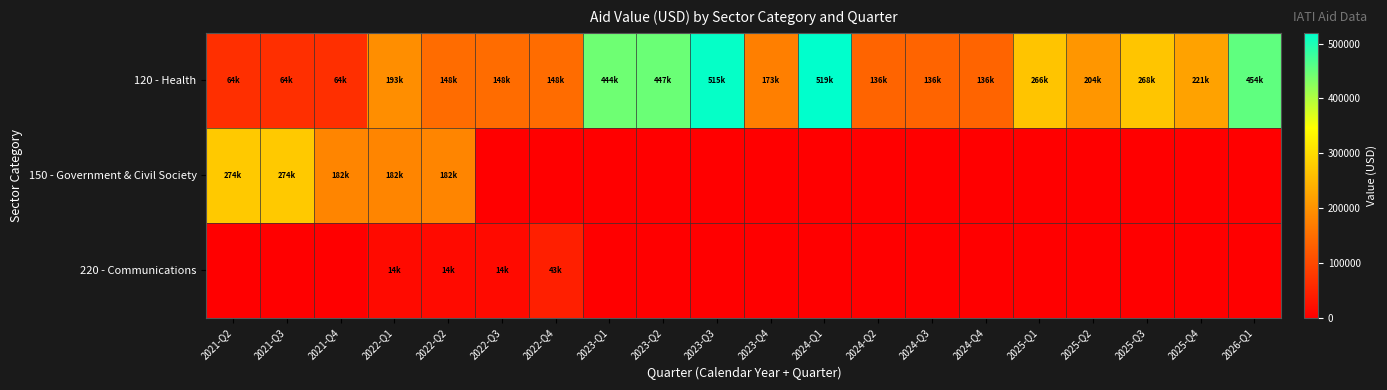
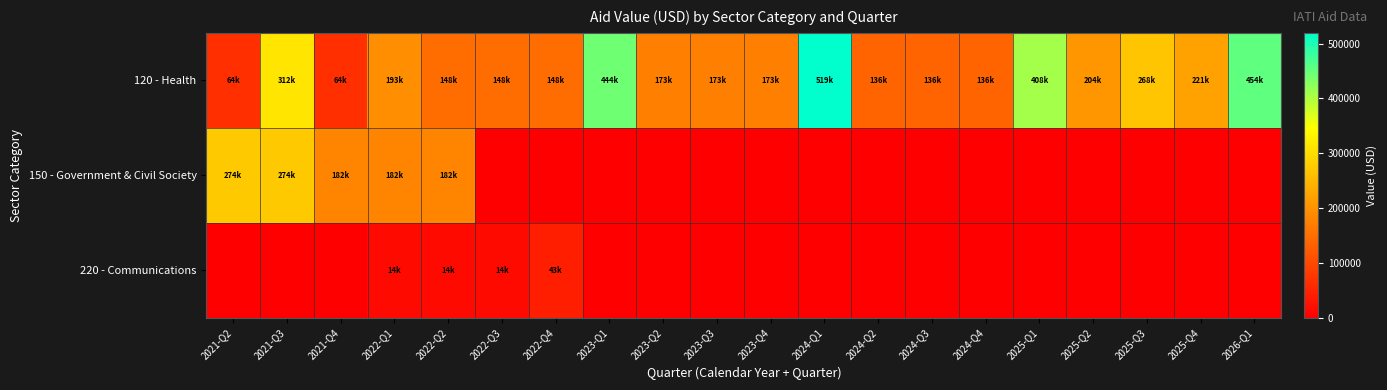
120 - Health, 2021-Q3: 64k -> 312k
120 - Health, 2023-Q2: 447k -> 173k
120 - Health, 2023-Q3: 515k -> 173k
120 - Health, 2025-Q1: 266k -> 408k
